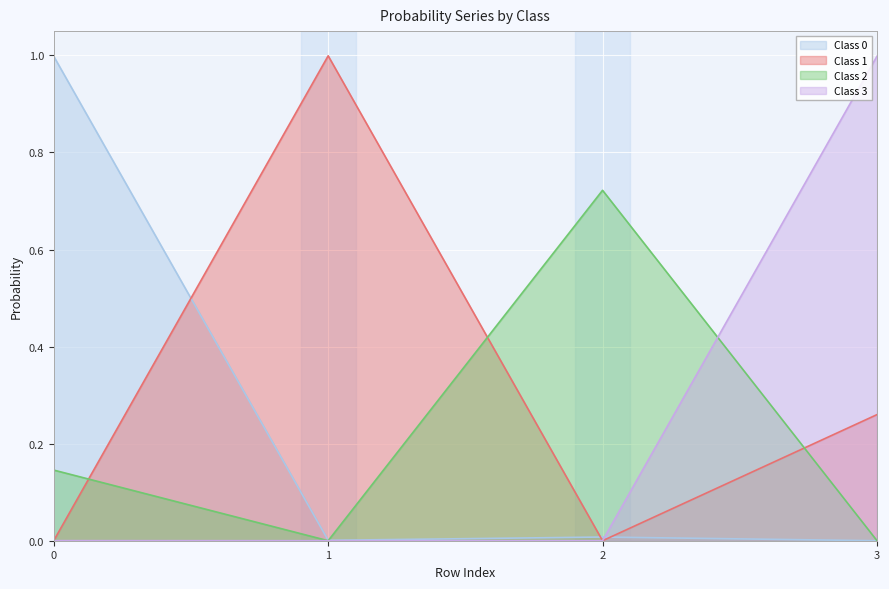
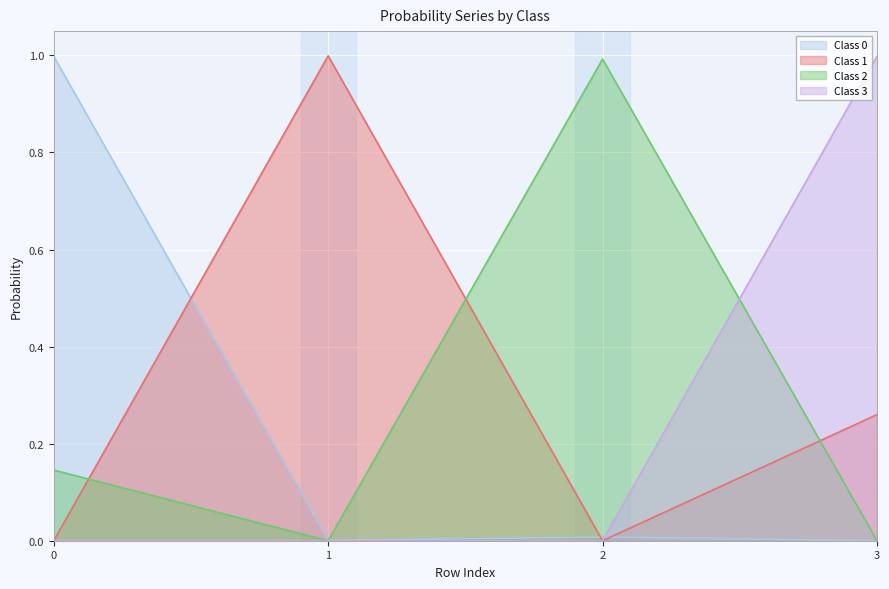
Class 2, 2: 0.72 -> 0.99
